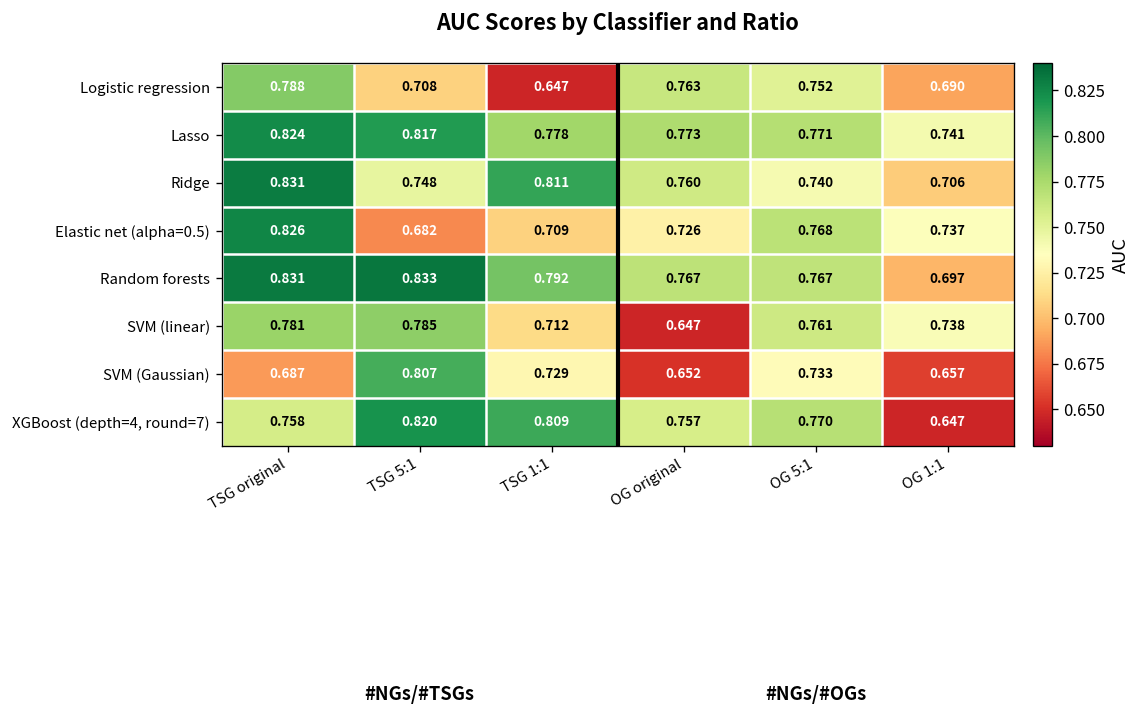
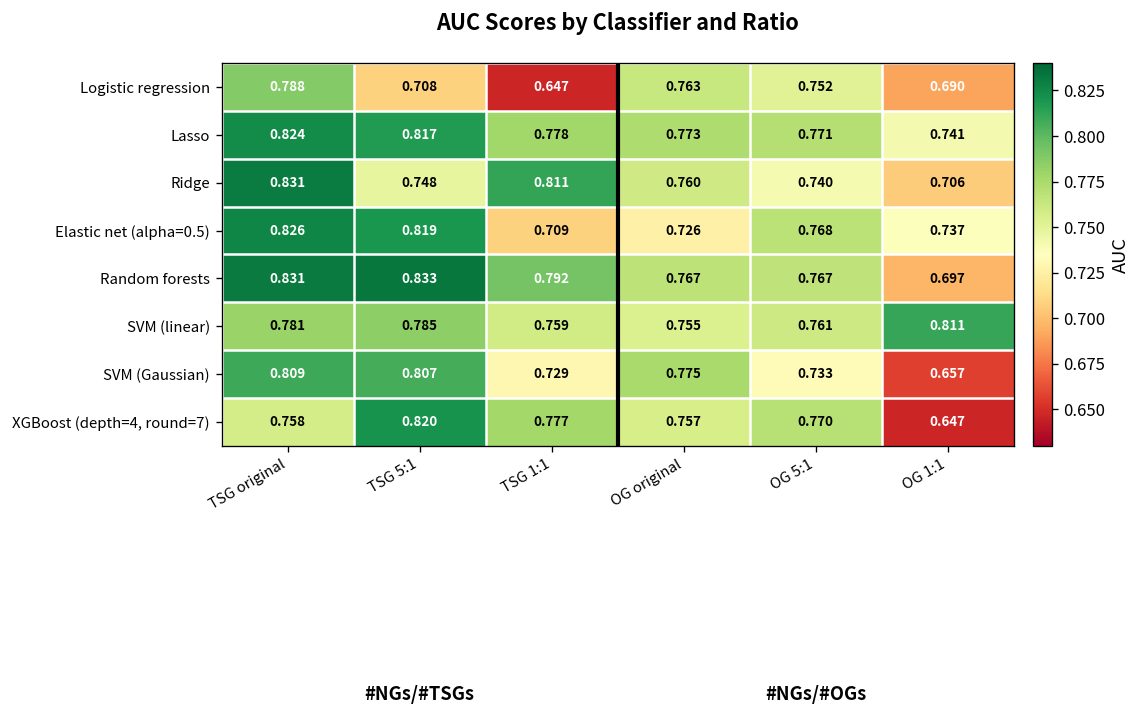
Elastic net (alpha=0.5), TSG 5:1: 0.682 -> 0.819
SVM (linear), TSG 1:1: 0.712 -> 0.759
SVM (linear), OG original: 0.647 -> 0.755
SVM (linear), OG 1:1: 0.738 -> 0.811
SVM (Gaussian), TSG original: 0.687 -> 0.809
SVM (Gaussian), OG original: 0.652 -> 0.775
XGBoost (depth=4, round=7), TSG 1:1: 0.809 -> 0.777
